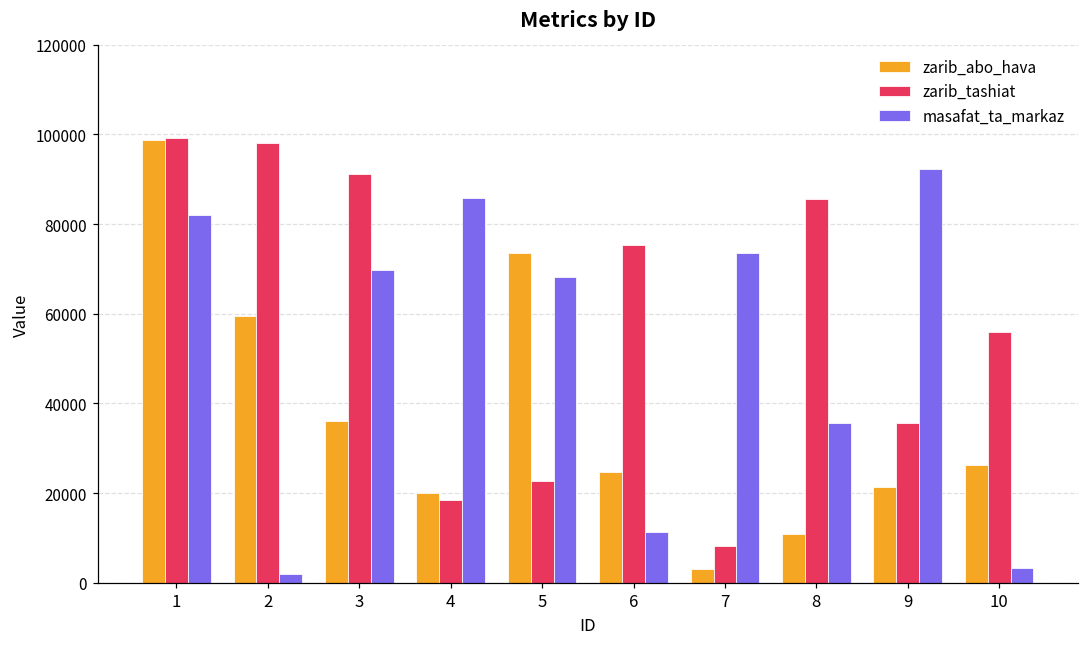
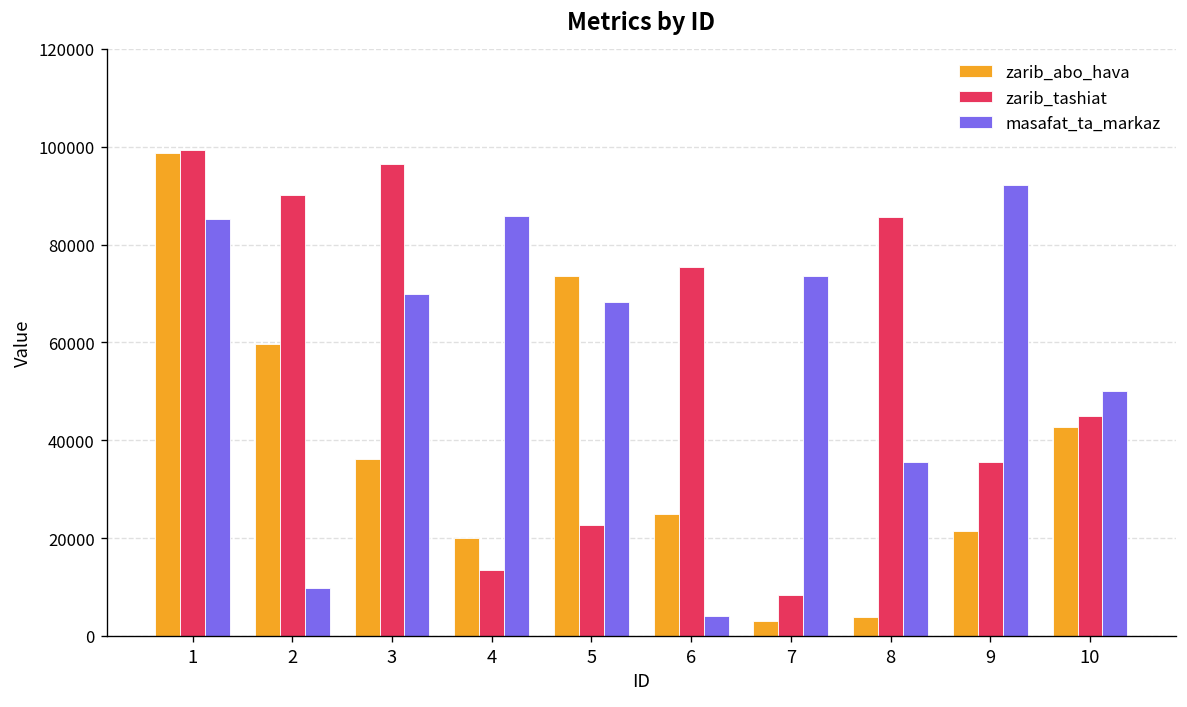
masafat_ta_markaz, 1: 82000 -> 85000
zarib_tashiat, 2: 98000 -> 90000
masafat_ta_markaz, 2: 2000 -> 10000
zarib_tashiat, 3: 91000 -> 96000
zarib_tashiat, 4: 19000 -> 14000
masafat_ta_markaz, 6: 11000 -> 4000
zarib_abo_hava, 8: 11000 -> 4000
zarib_abo_hava, 10: 26000 -> 43000
zarib_tashiat, 10: 56000 -> 45000
masafat_ta_markaz, 10: 3000 -> 50000
